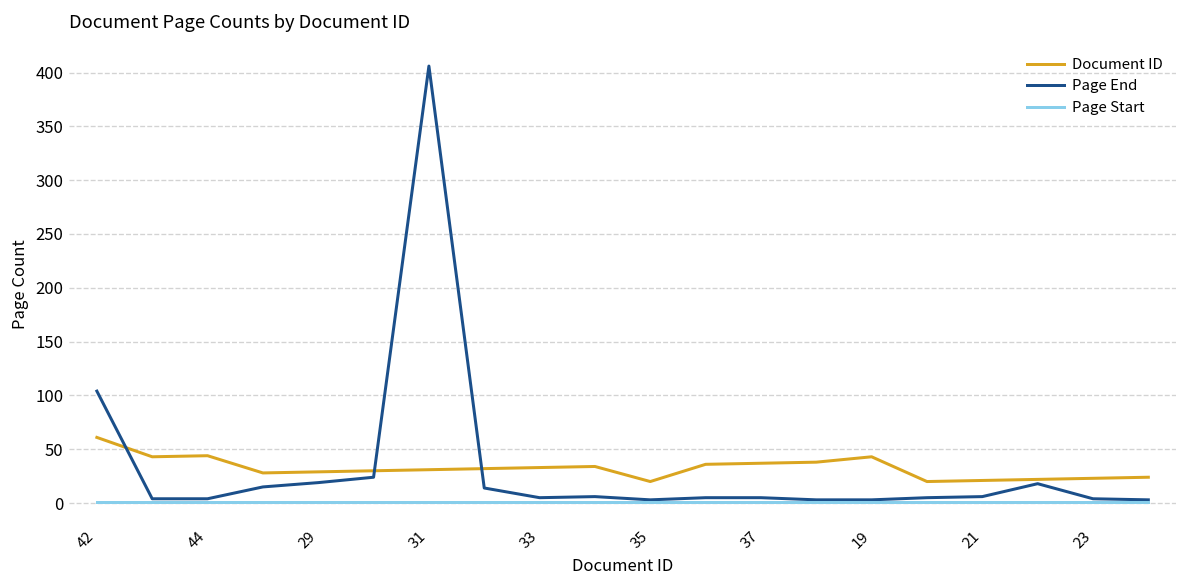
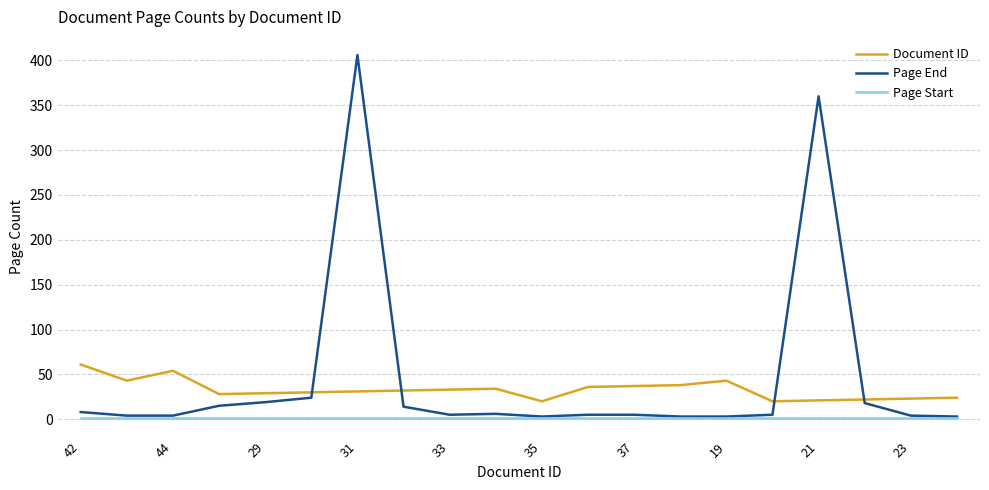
Page End, 42: 100 -> 10
Document ID, 44: 40 -> 50
Page End, 21: 10 -> 360
